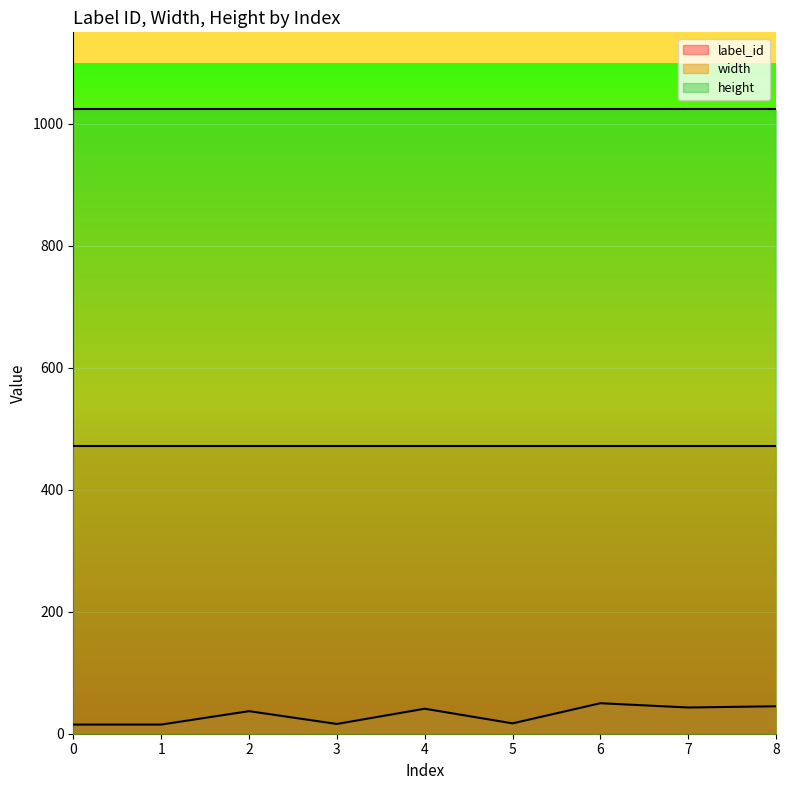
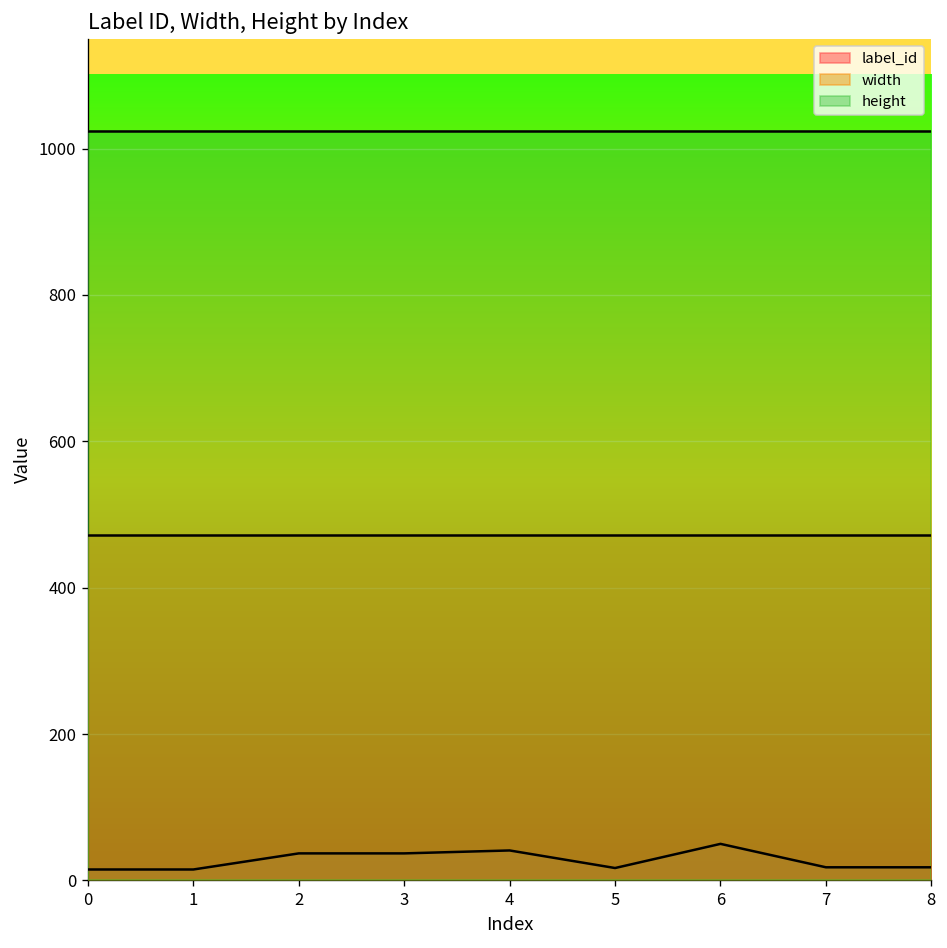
label_id, 3: 20 -> 40
label_id, 7: 40 -> 20
label_id, 8: 50 -> 20
